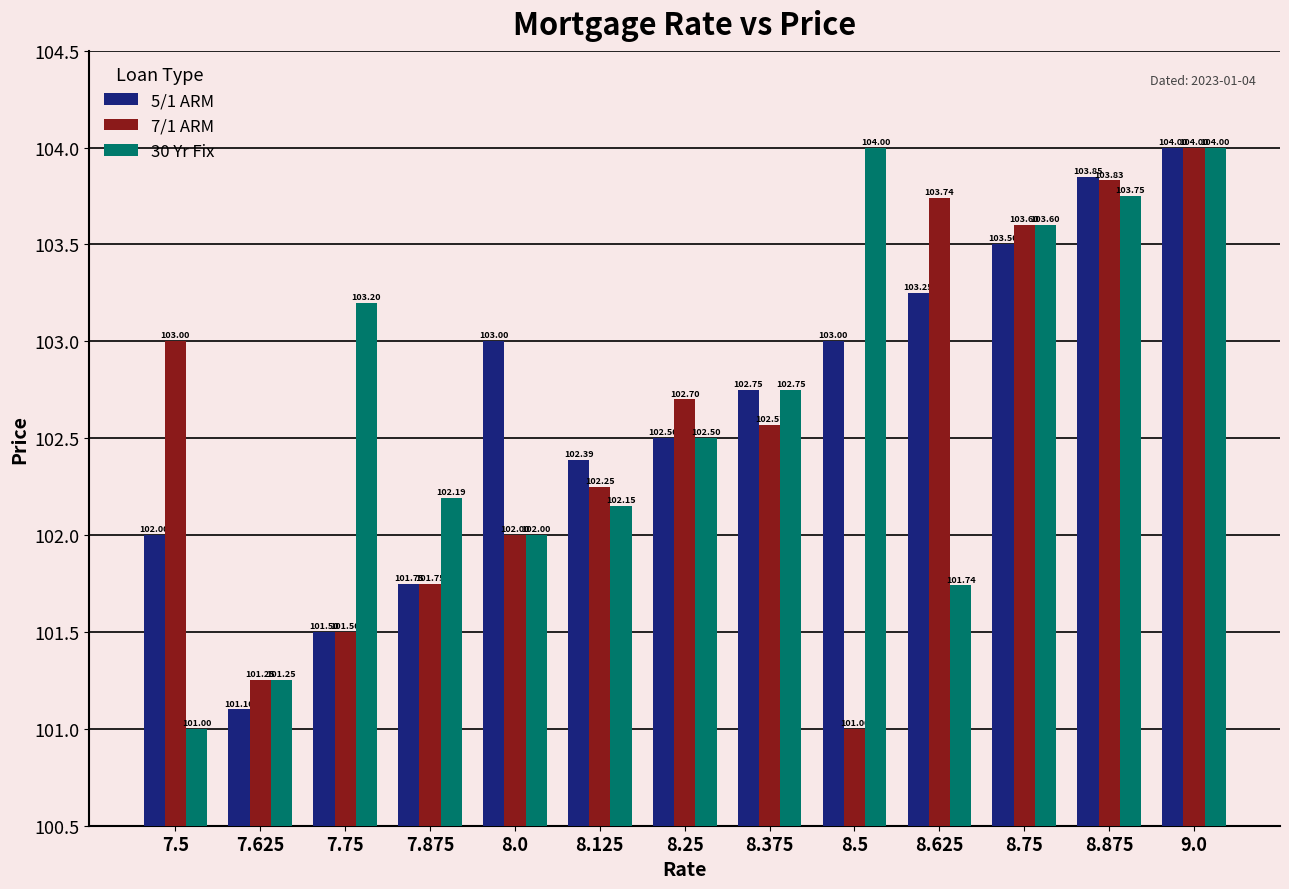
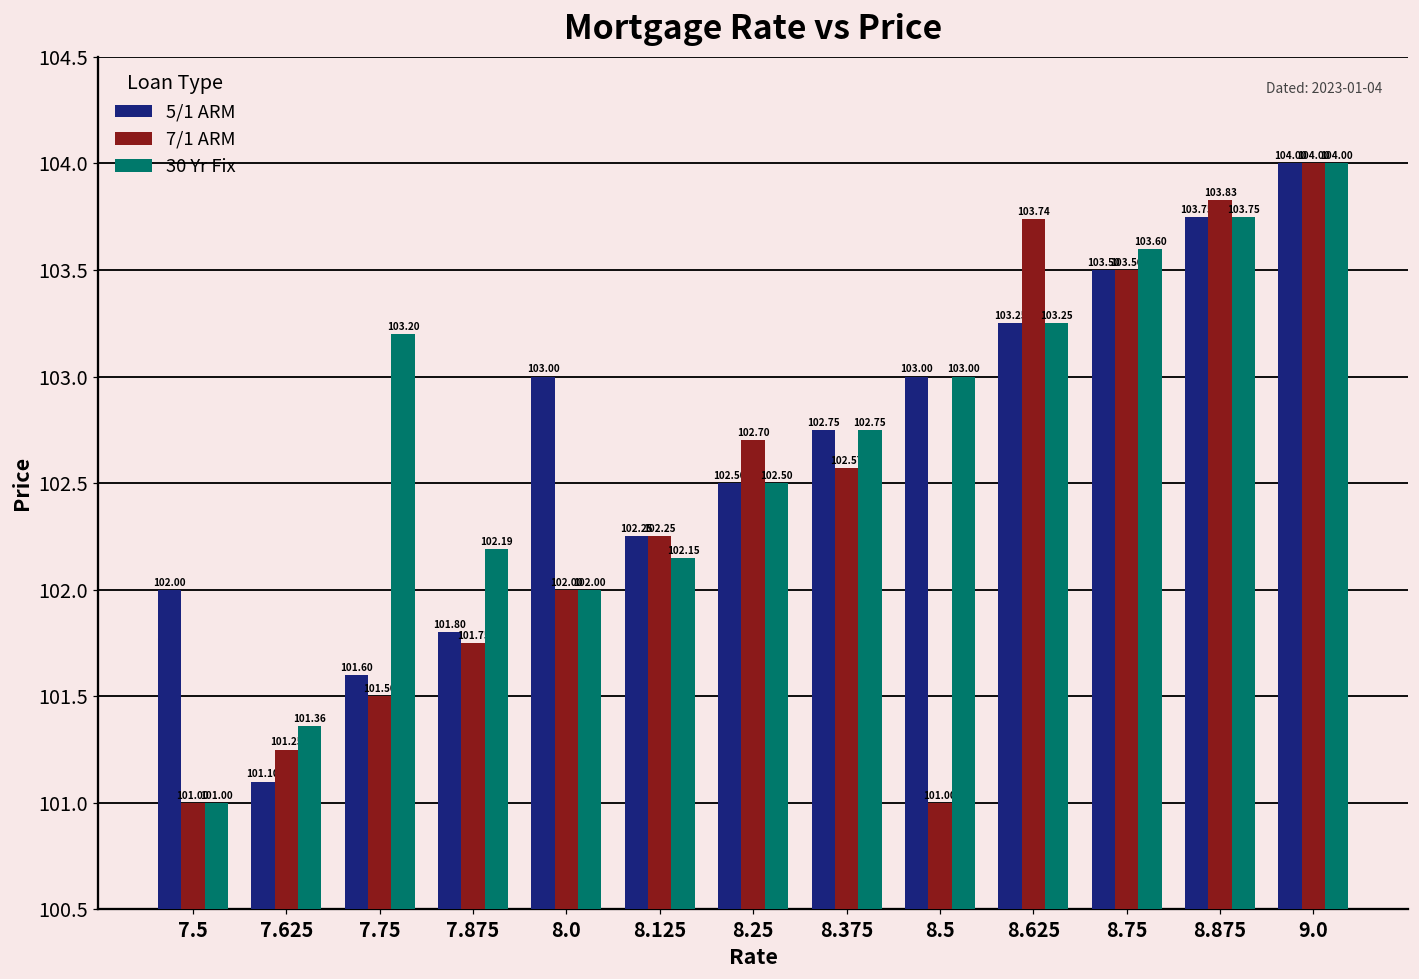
7/1 ARM, 7.5: 103.00 -> 101.00
30 Yr Fix, 7.625: 101.25 -> 101.36
5/1 ARM, 7.75: 101.50 -> 101.60
5/1 ARM, 7.875: 101.75 -> 101.80
5/1 ARM, 8.125: 102.39 -> 102.25
30 Yr Fix, 8.5: 104.00 -> 103.00
30 Yr Fix, 8.625: 101.74 -> 103.25
7/1 ARM, 8.75: 103.60 -> 103.50
5/1 ARM, 8.875: 103.85 -> 103.75
